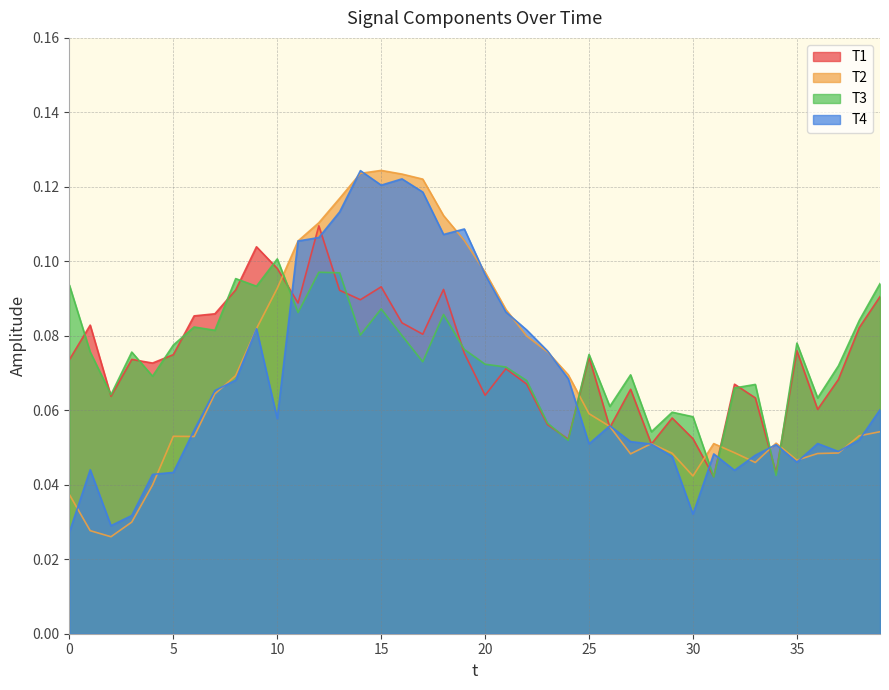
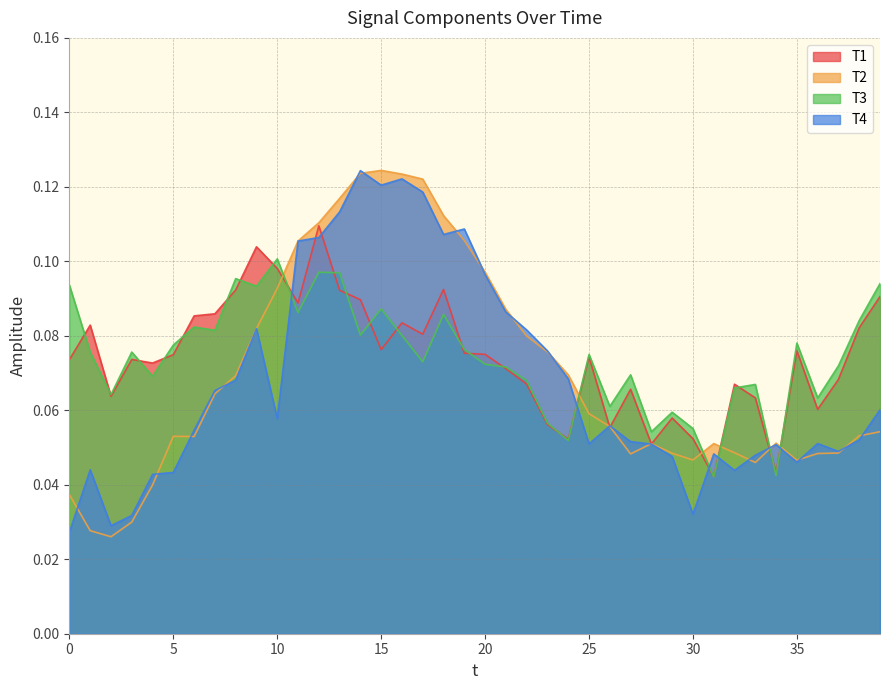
T1, 15: 0.093 -> 0.076
T1, 20: 0.064 -> 0.075
T2, 30: 0.042 -> 0.047
T3, 30: 0.058 -> 0.055
